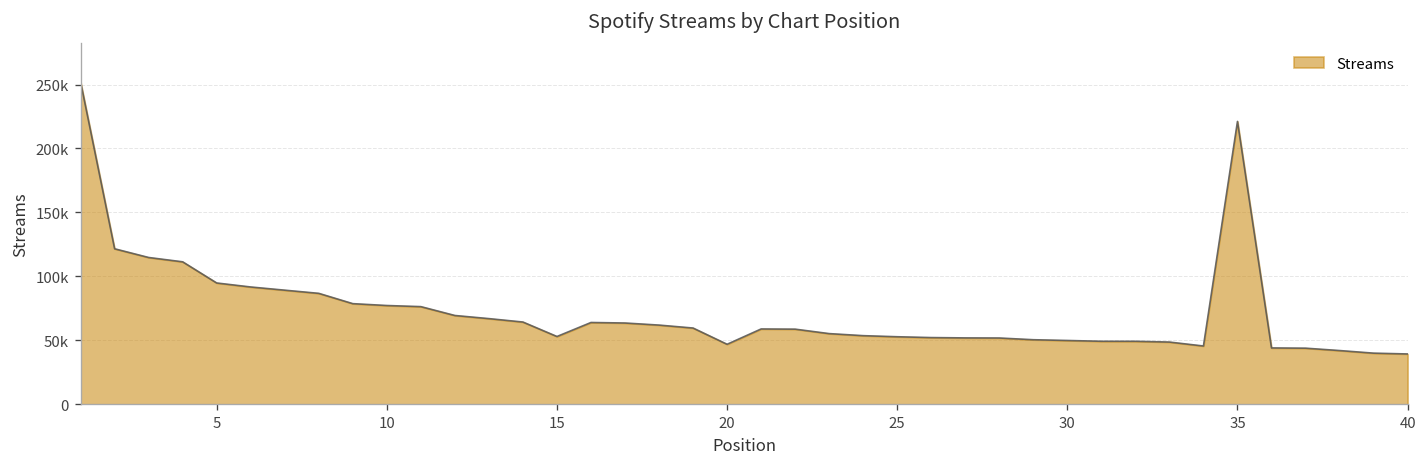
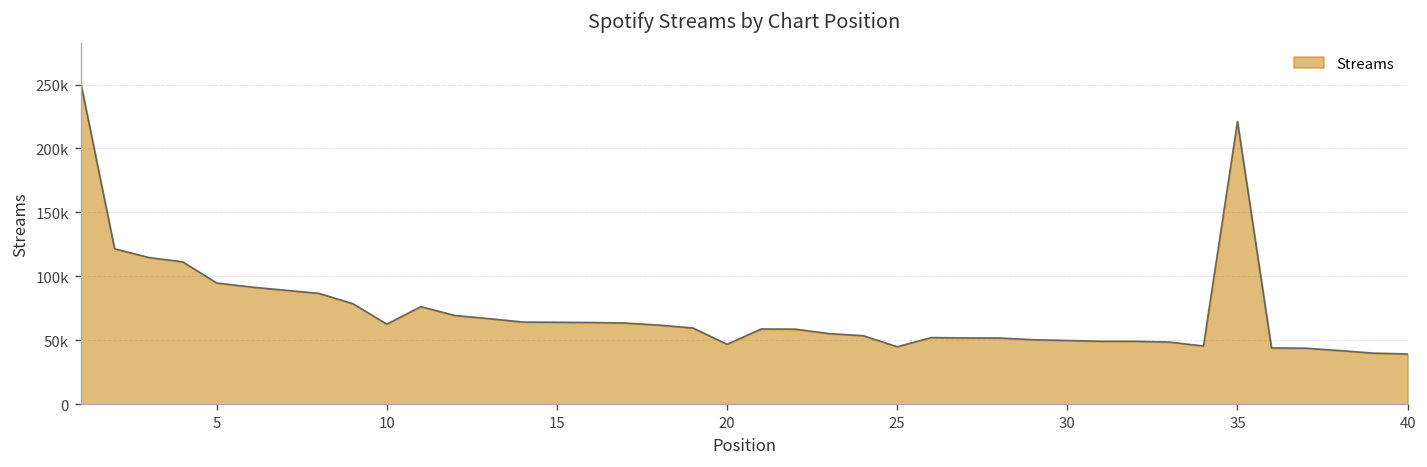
10: 77000 -> 63000
15: 53000 -> 64000
25: 53000 -> 45000
